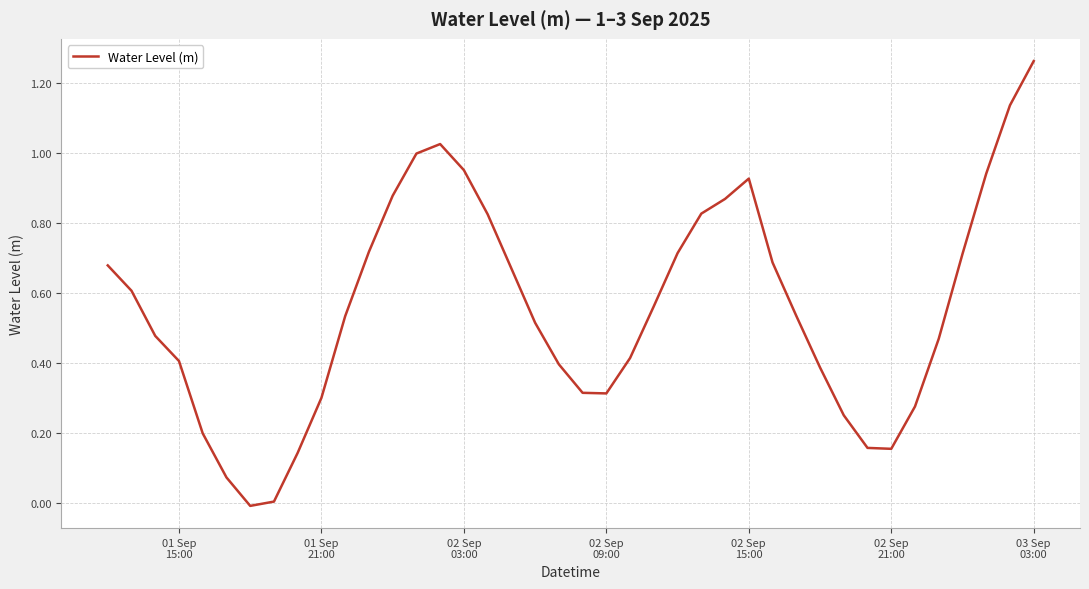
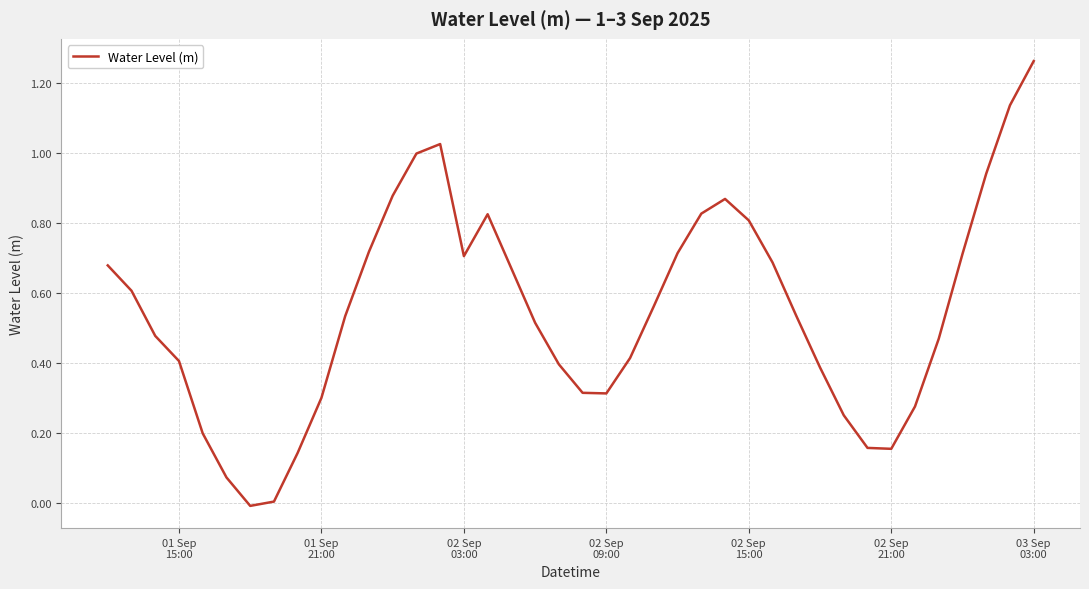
02 Sep 03:00: 0.95 -> 0.71
02 Sep 15:00: 0.93 -> 0.81
